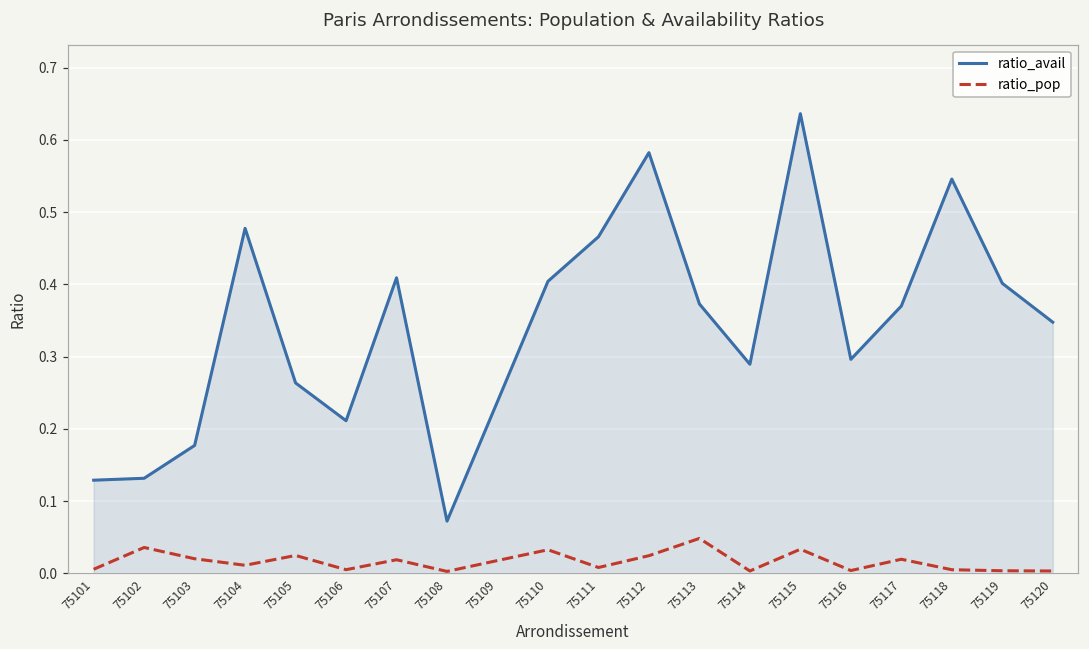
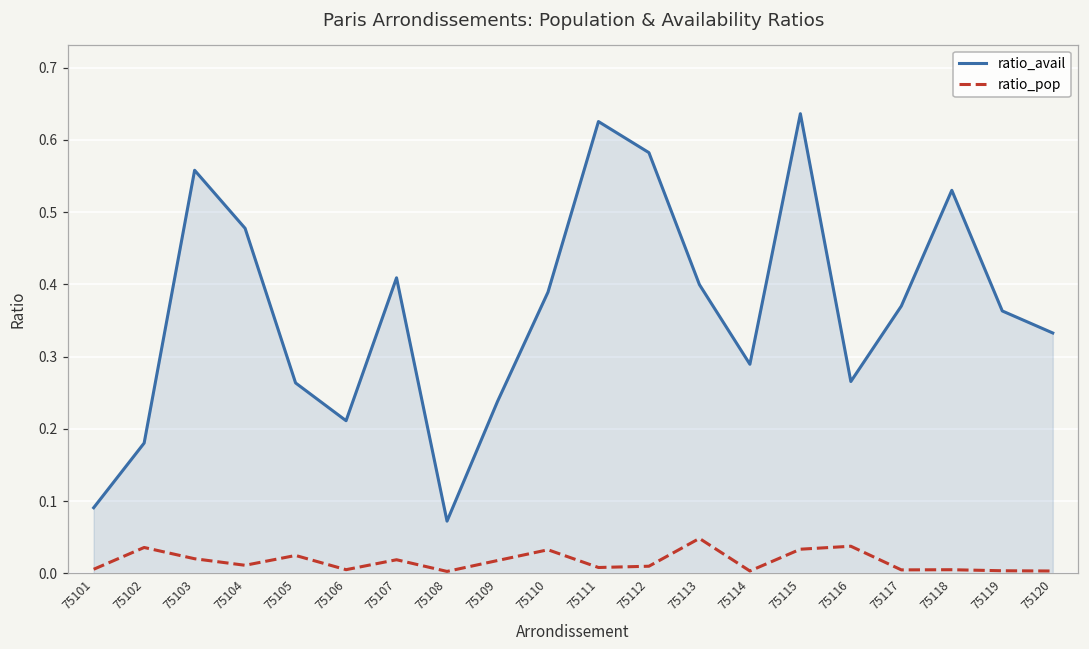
ratio_avail, 75101: 0.13 -> 0.09
ratio_avail, 75102: 0.13 -> 0.18
ratio_avail, 75103: 0.18 -> 0.56
ratio_avail, 75110: 0.40 -> 0.39
ratio_avail, 75111: 0.47 -> 0.63
ratio_pop, 75112: 0.02 -> 0.01
ratio_avail, 75113: 0.37 -> 0.40
ratio_avail, 75116: 0.30 -> 0.27
ratio_pop, 75116: 0.00 -> 0.04
ratio_pop, 75117: 0.02 -> 0.00
ratio_avail, 75118: 0.55 -> 0.53
ratio_avail, 75119: 0.40 -> 0.36
ratio_avail, 75120: 0.35 -> 0.33
